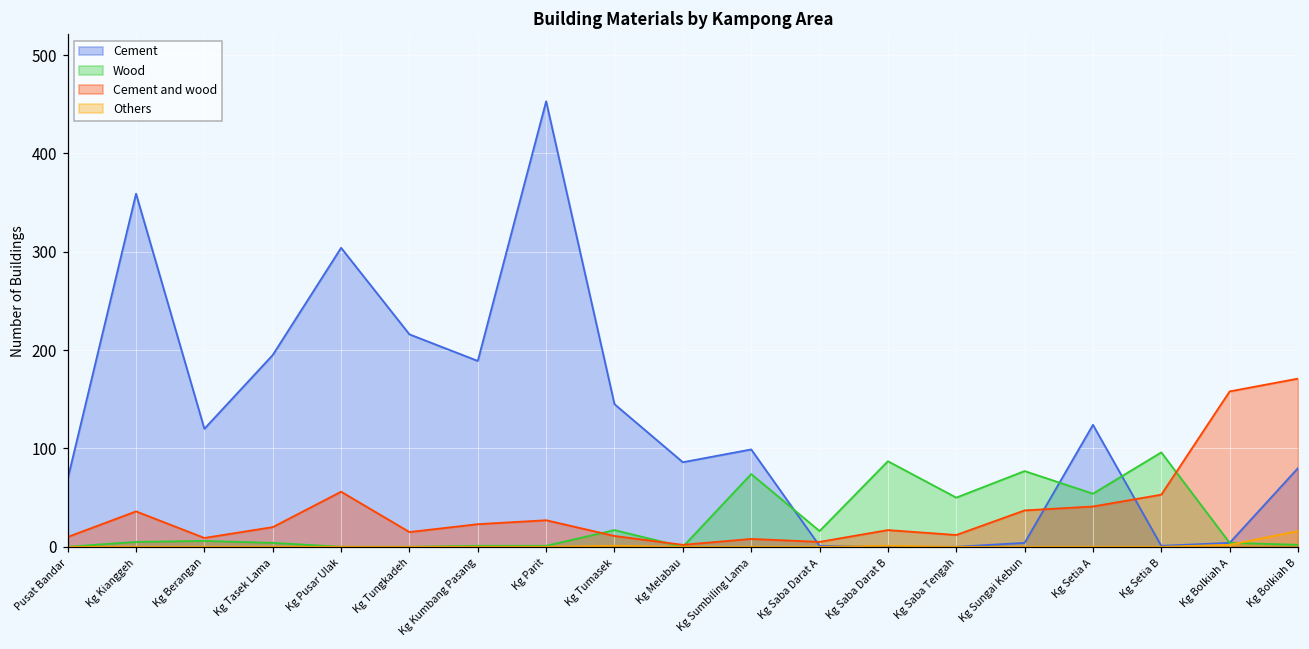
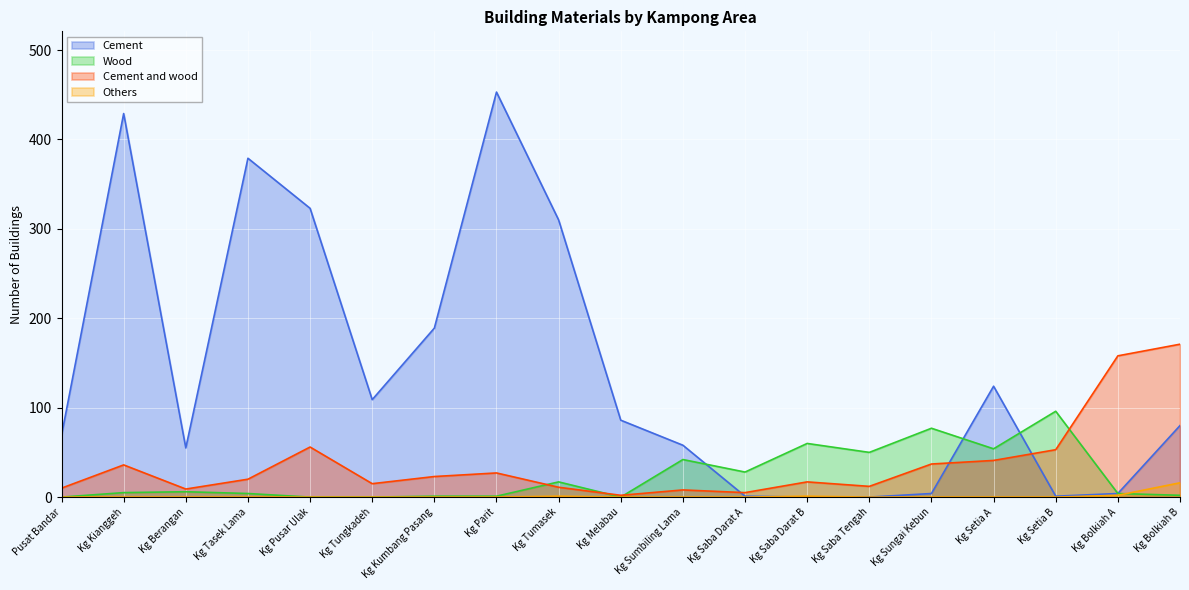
Cement, Kg Kianggeh: 360 -> 430
Cement, Kg Berangan: 120 -> 60
Cement, Kg Tasek Lama: 200 -> 380
Cement, Kg Pusar Ulak: 300 -> 320
Cement, Kg Tungkadeh: 220 -> 110
Cement, Kg Tumasek: 150 -> 310
Cement, Kg Sumbiling Lama: 100 -> 60
Wood, Kg Sumbiling Lama: 70 -> 40
Wood, Kg Saba Darat A: 20 -> 30
Wood, Kg Saba Darat B: 90 -> 60
